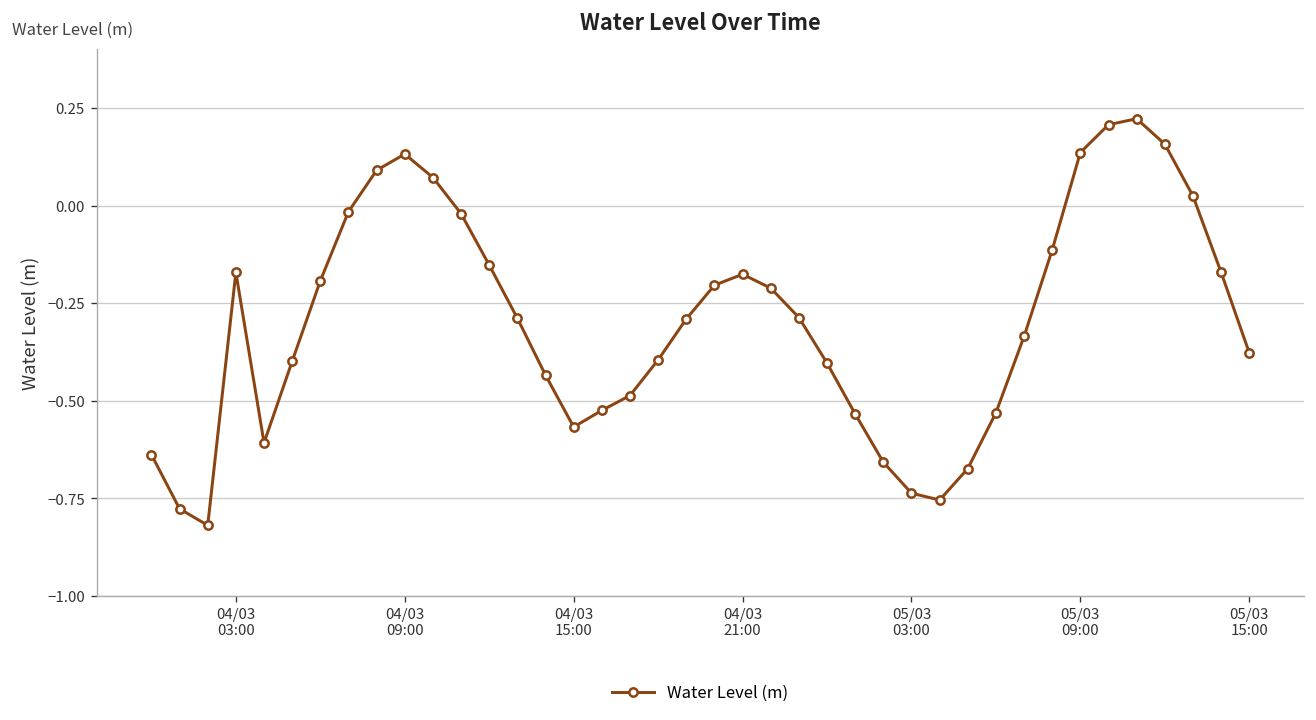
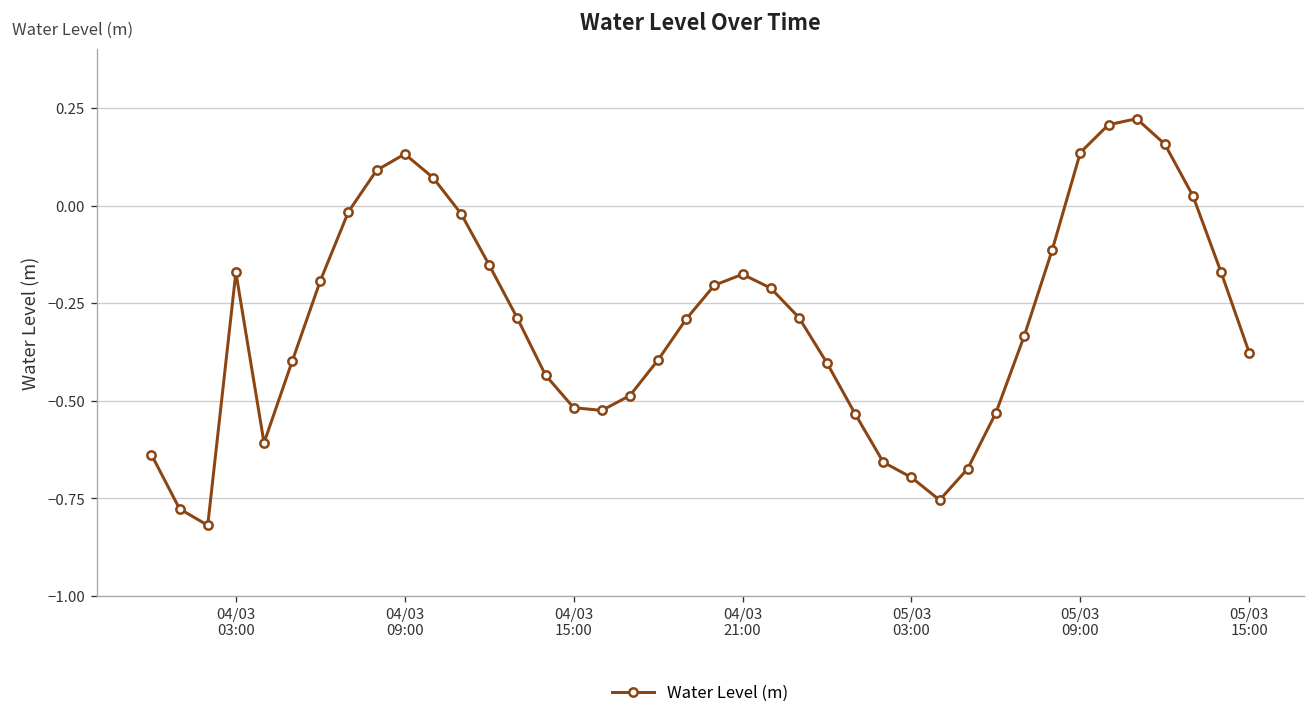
04/03 15:00: -0.57 -> -0.52
05/03 03:00: -0.74 -> -0.70
